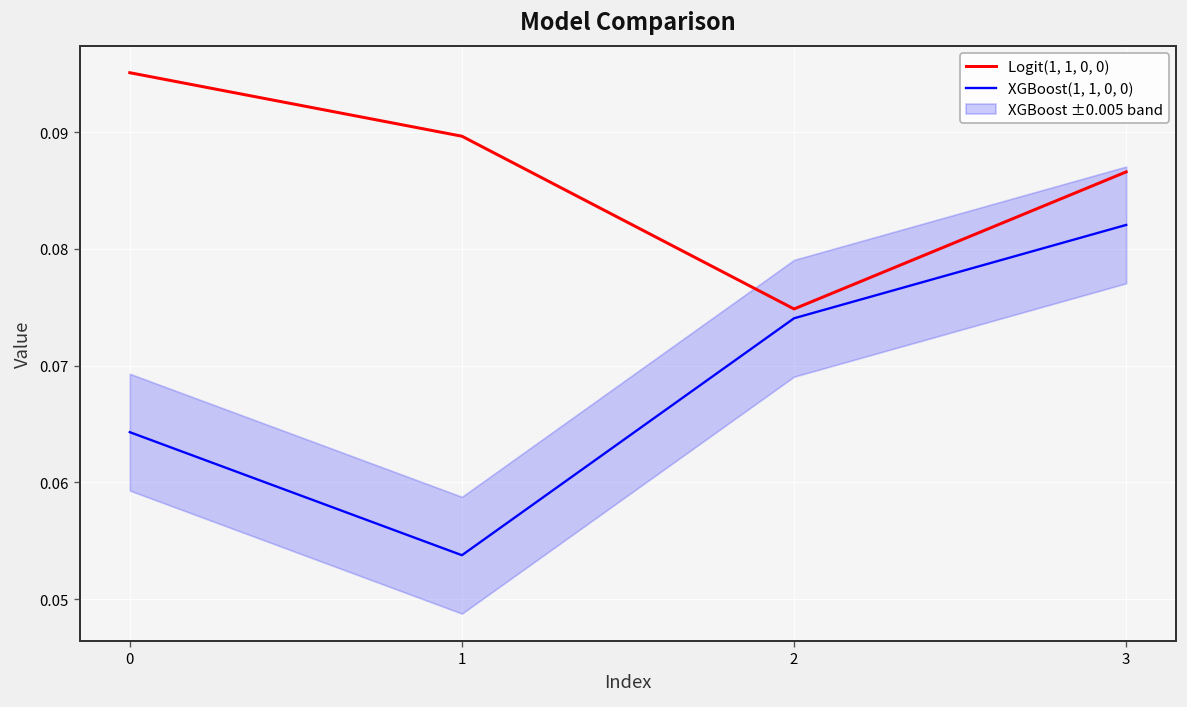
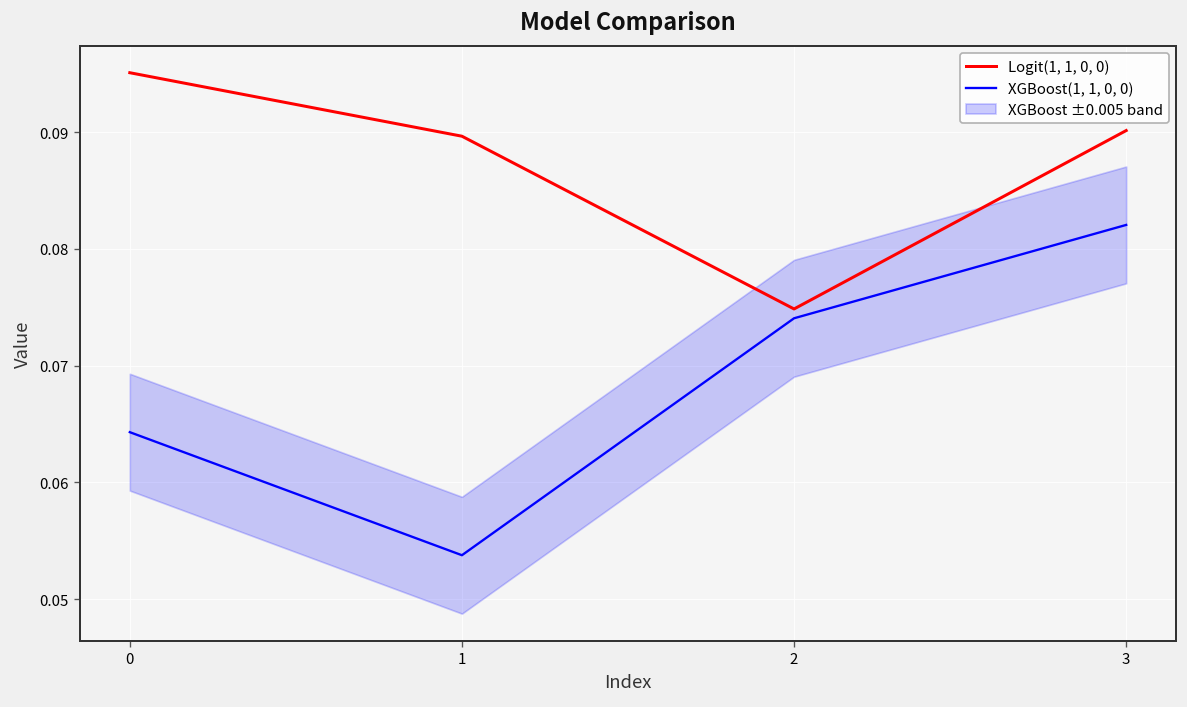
Logit(1, 1, 0, 0), 3: 0.087 -> 0.090
